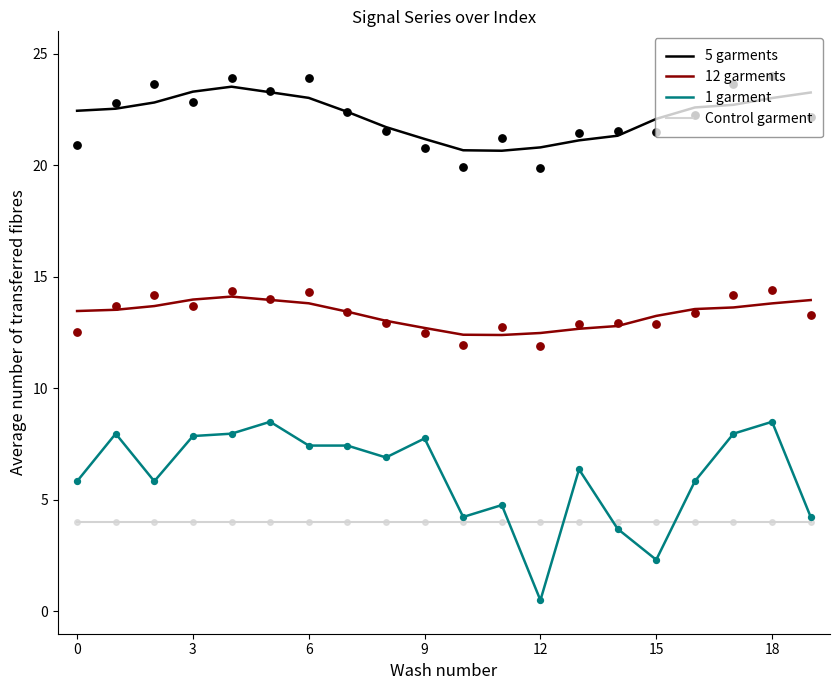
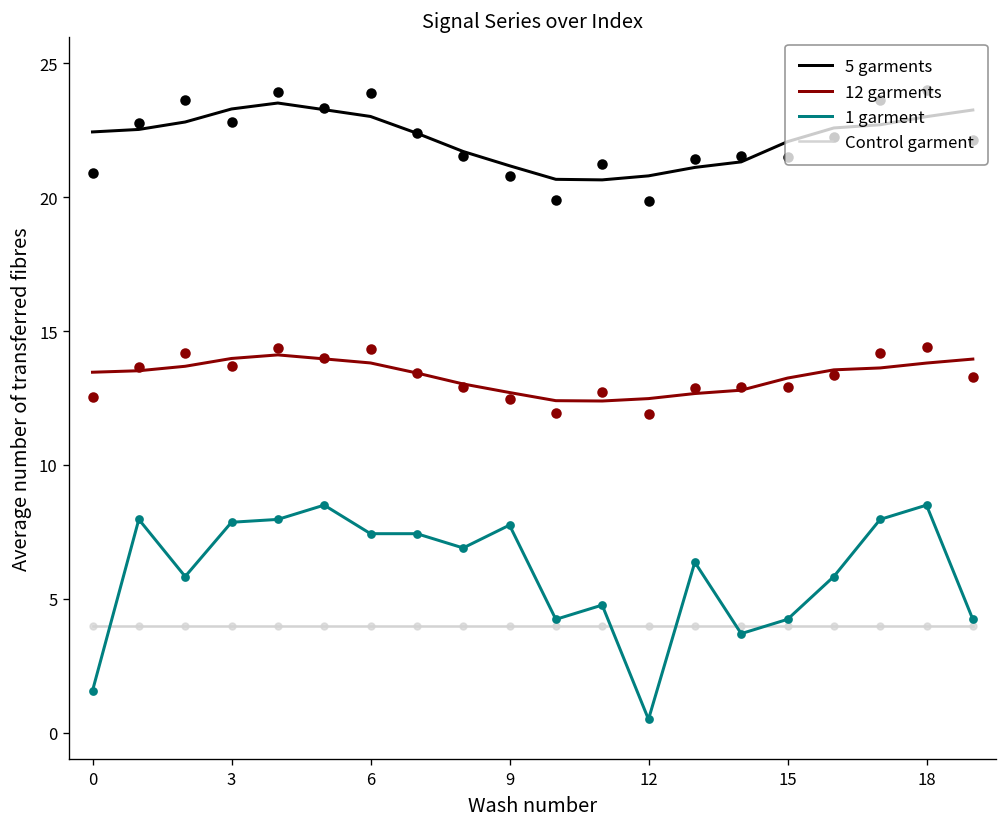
1 garment, 0: 5.8 -> 1.6
1 garment, 15: 2.3 -> 4.2
